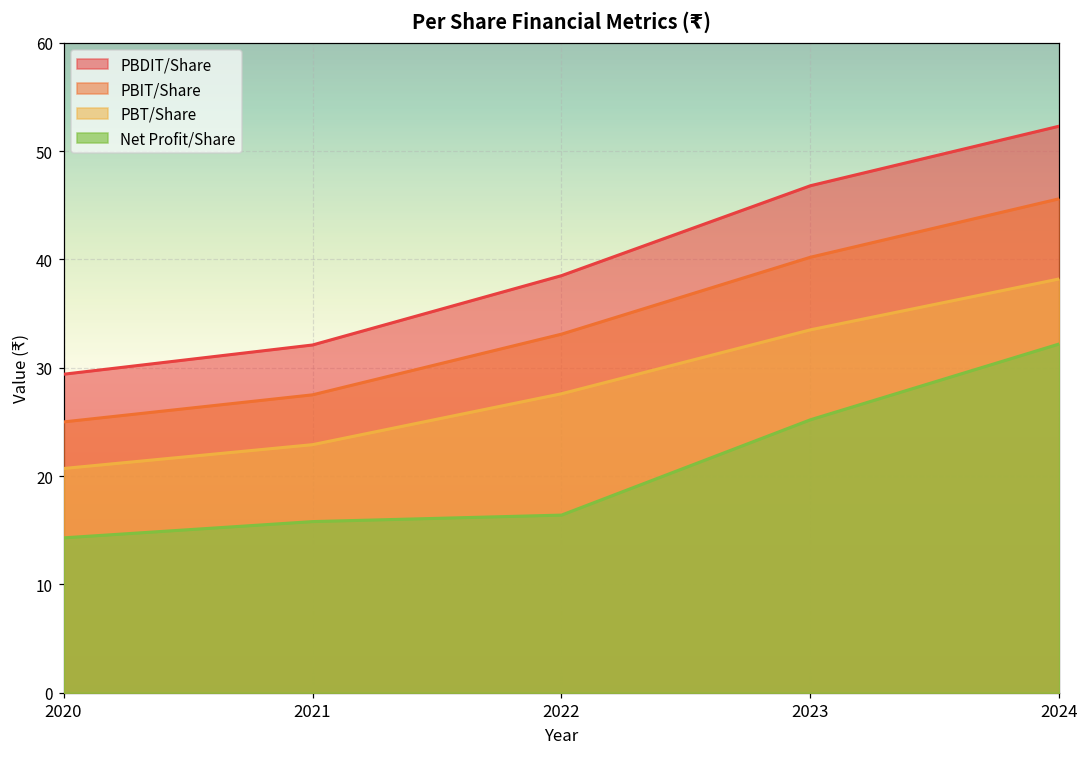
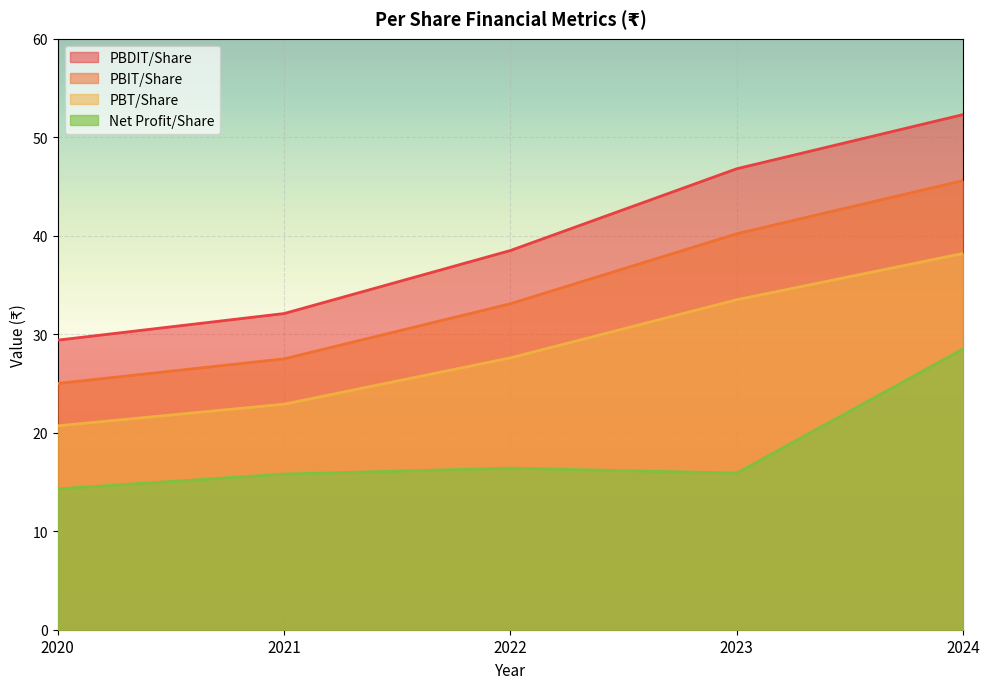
Net Profit/Share, 2023: 25 -> 16
Net Profit/Share, 2024: 32 -> 29
